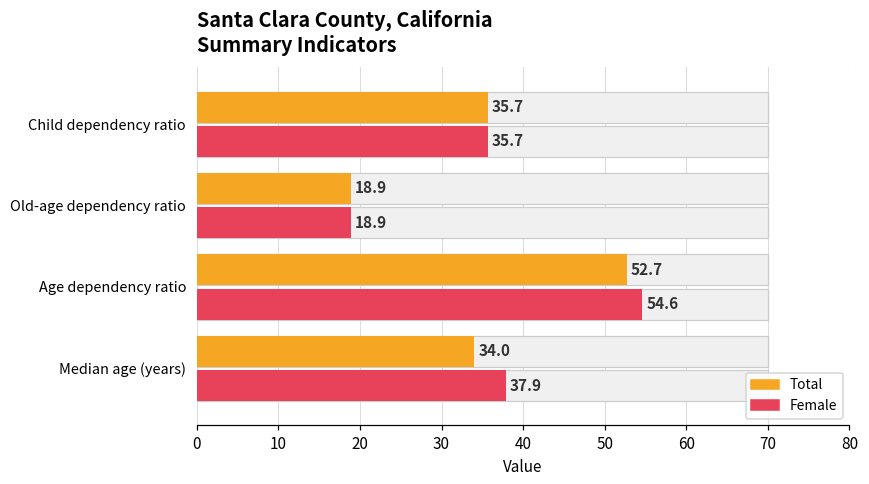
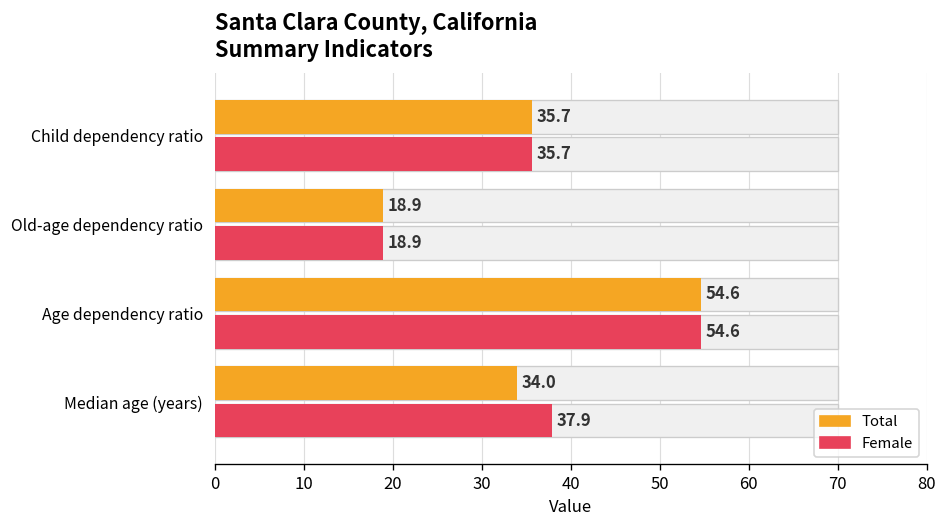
Total, Age dependency ratio: 52.7 -> 54.6
